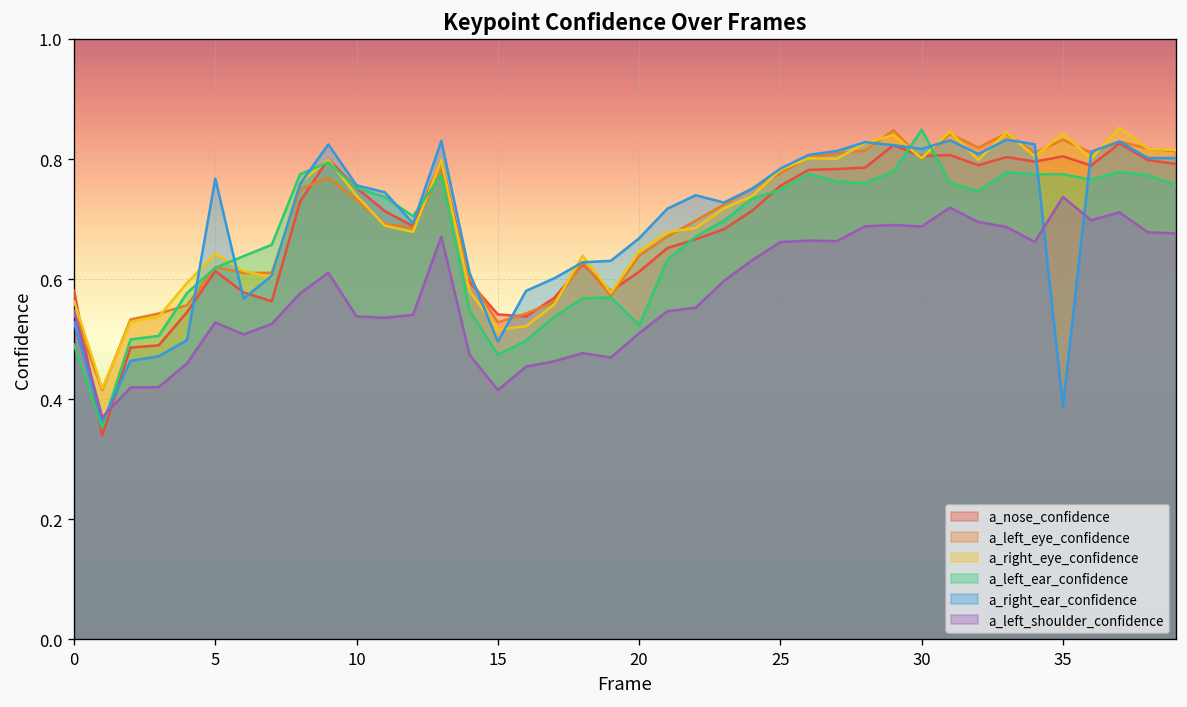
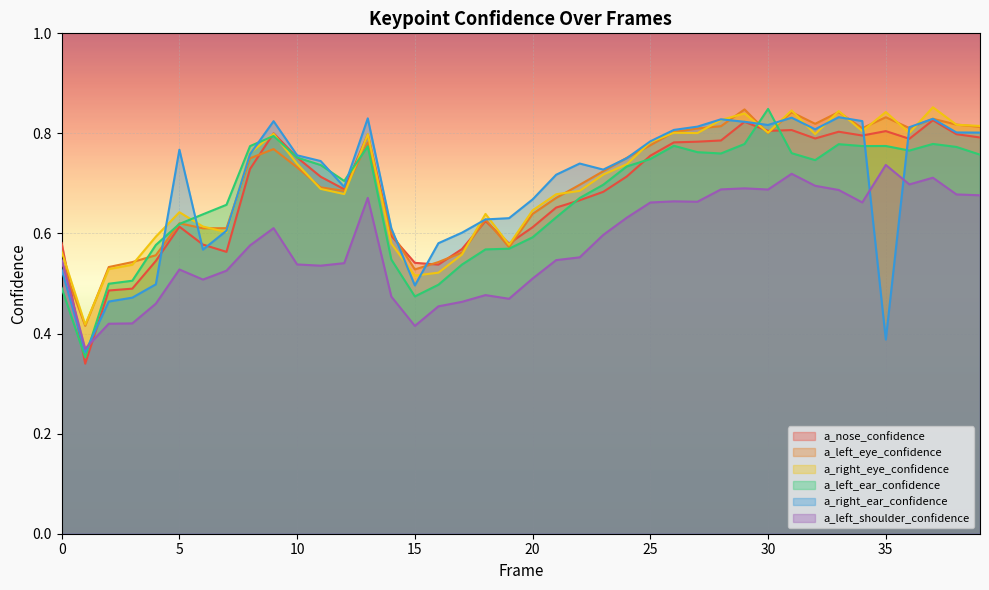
a_left_ear_confidence, 20: 0.52 -> 0.59
